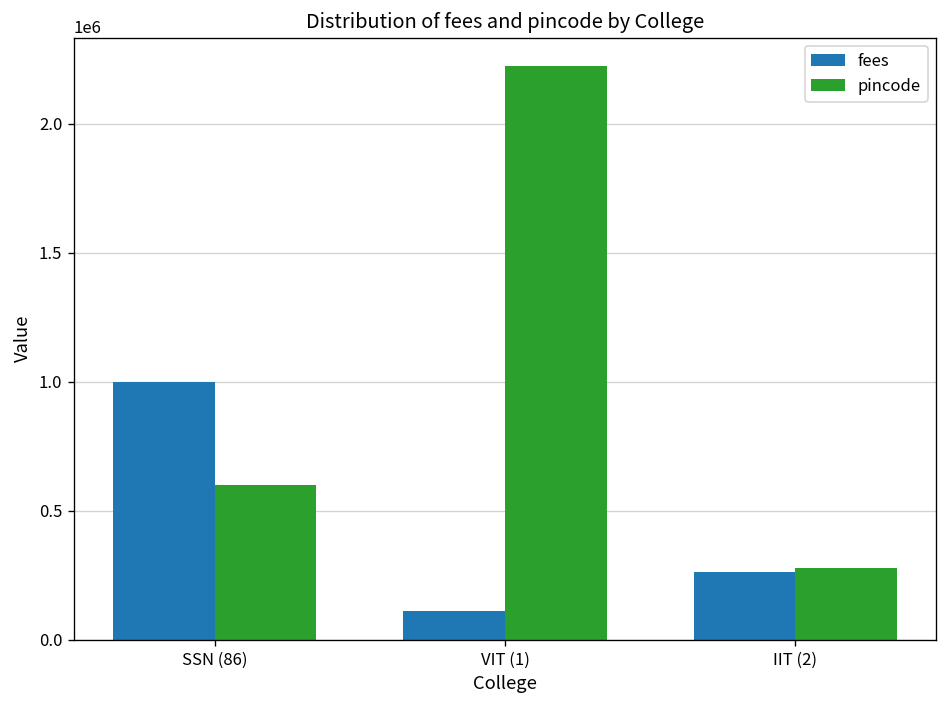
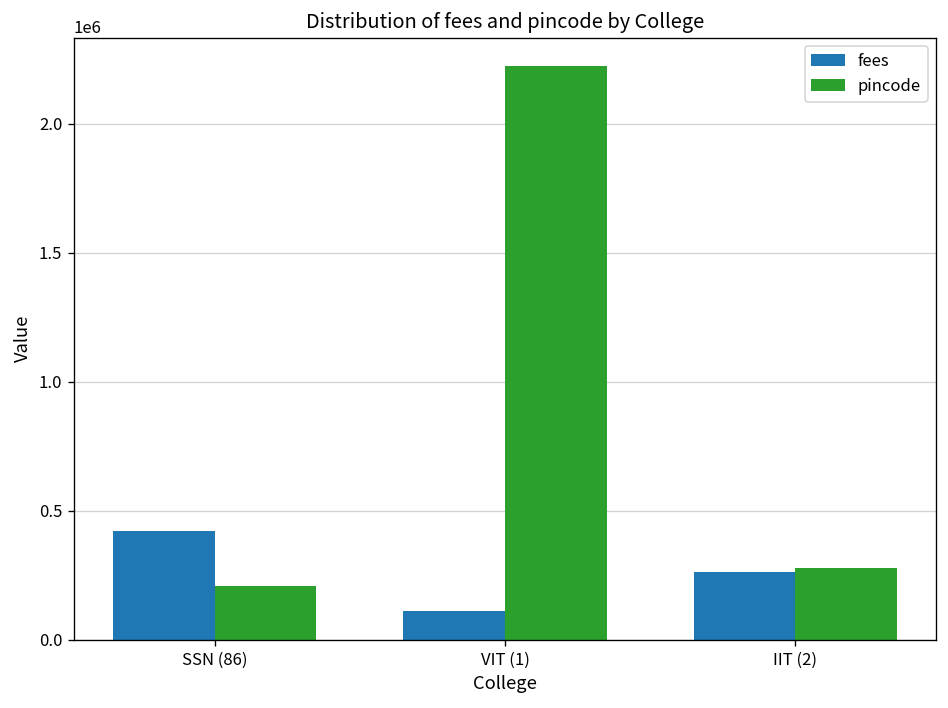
fees, SSN (86): 1000000 -> 420000
pincode, SSN (86): 600000 -> 210000
